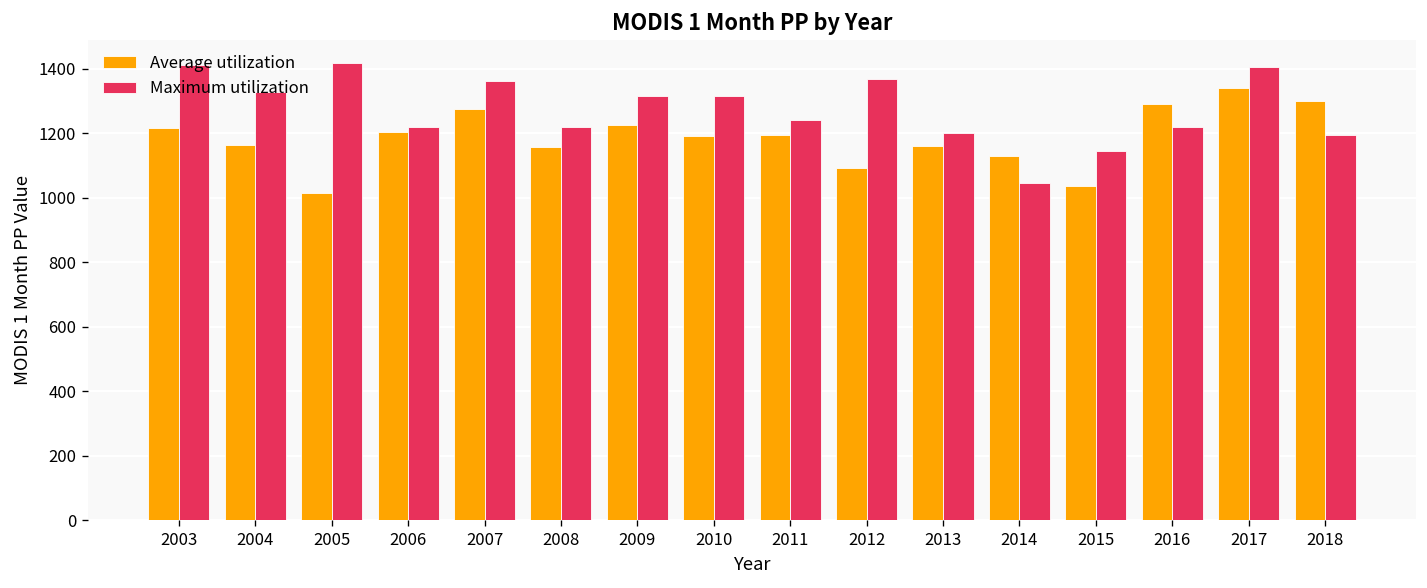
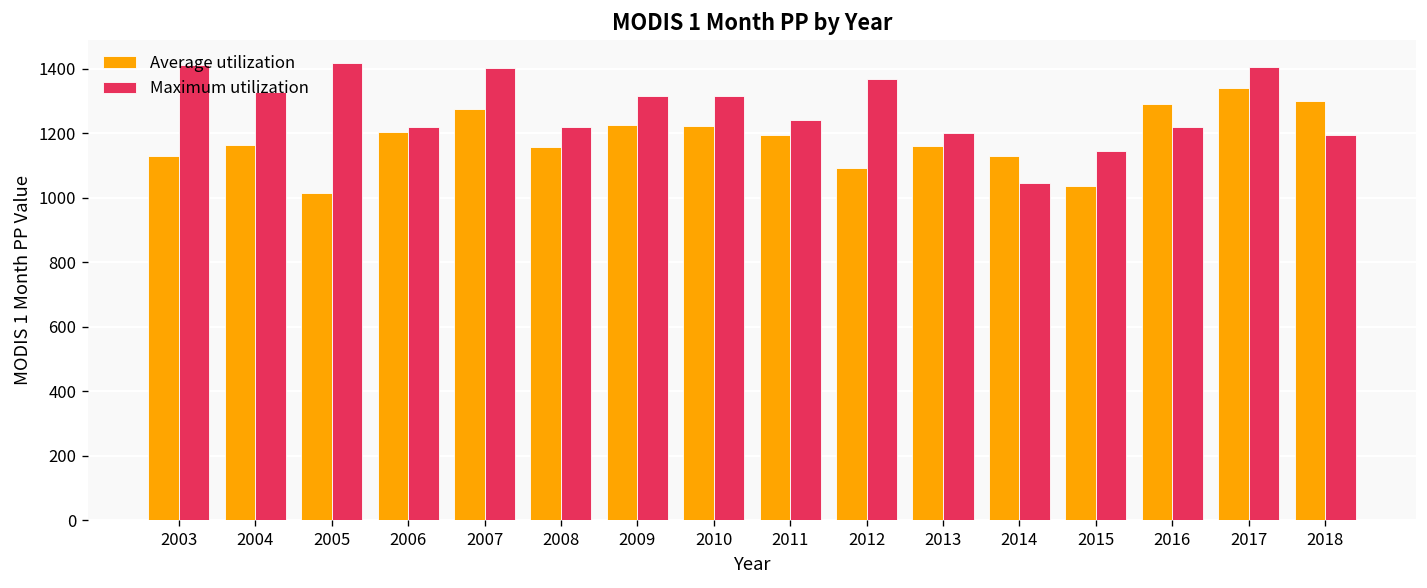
Average utilization, 2003: 1220 -> 1130
Maximum utilization, 2007: 1360 -> 1400
Average utilization, 2010: 1190 -> 1220
